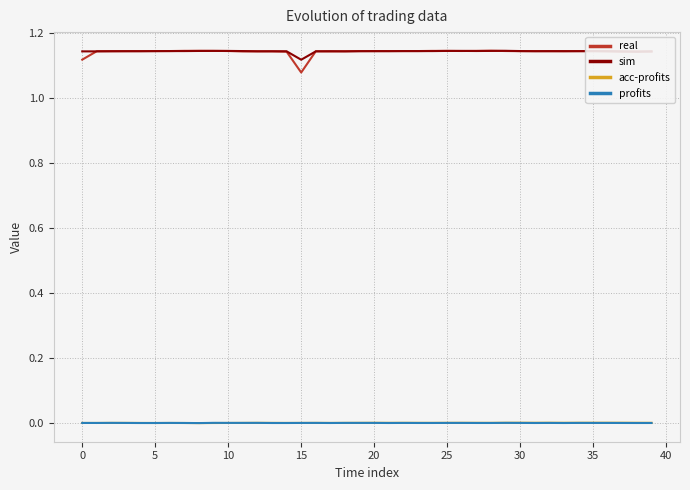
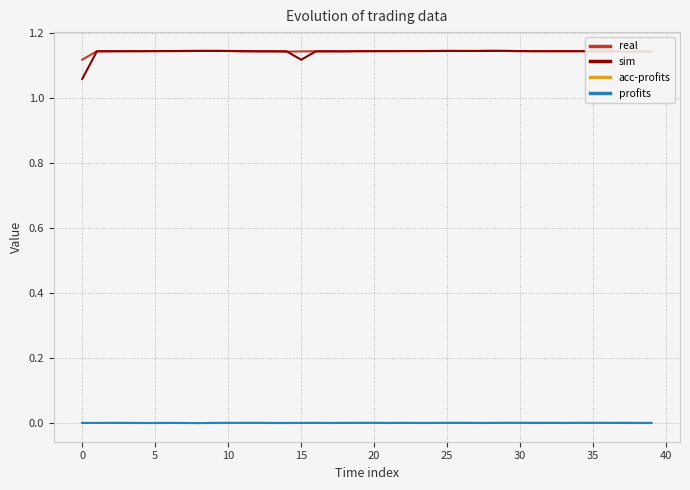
sim, 0: 1.14 -> 1.06
real, 15: 1.08 -> 1.14
